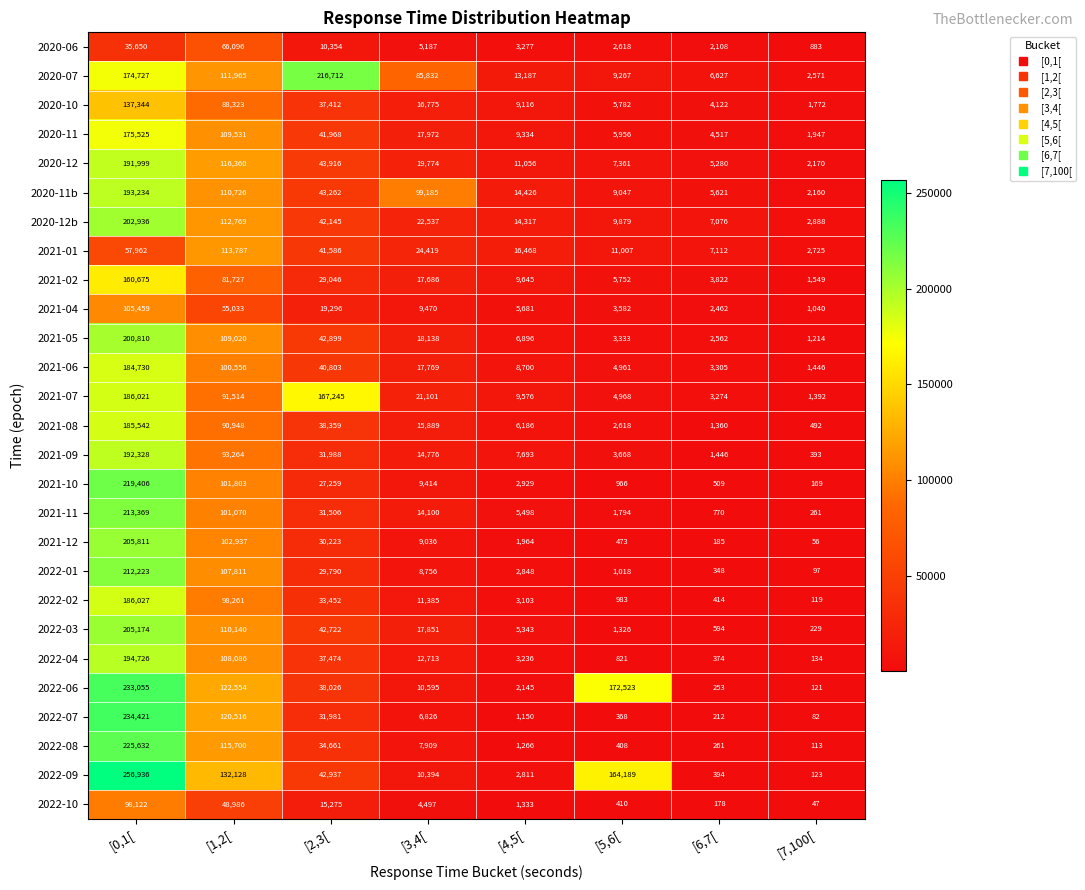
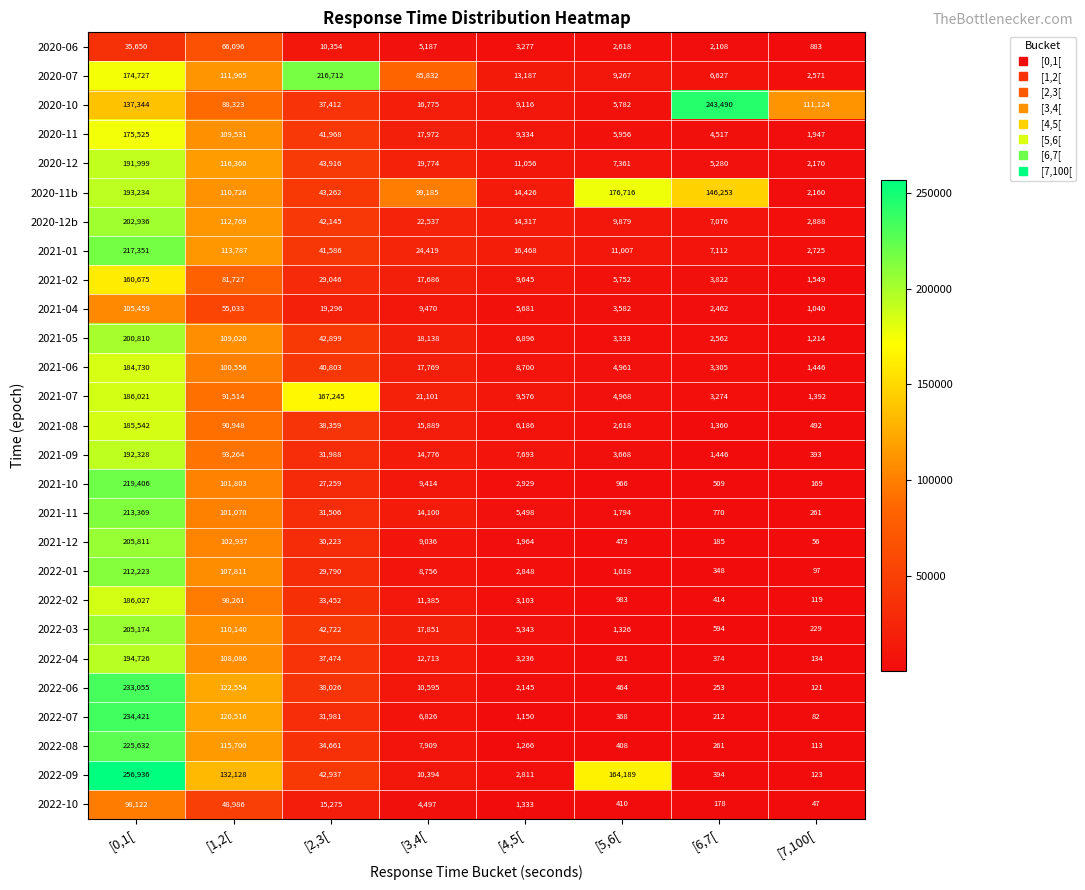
2020-10, [6,7[: 4,122 -> 243,490
2020-10, [7,100[: 1,772 -> 111,124
2020-11b, [5,6[: 9,047 -> 176,716
2020-11b, [6,7[: 5,621 -> 146,253
2021-01, [0,1[: 57,962 -> 217,351
2022-06, [5,6[: 172,523 -> 464
